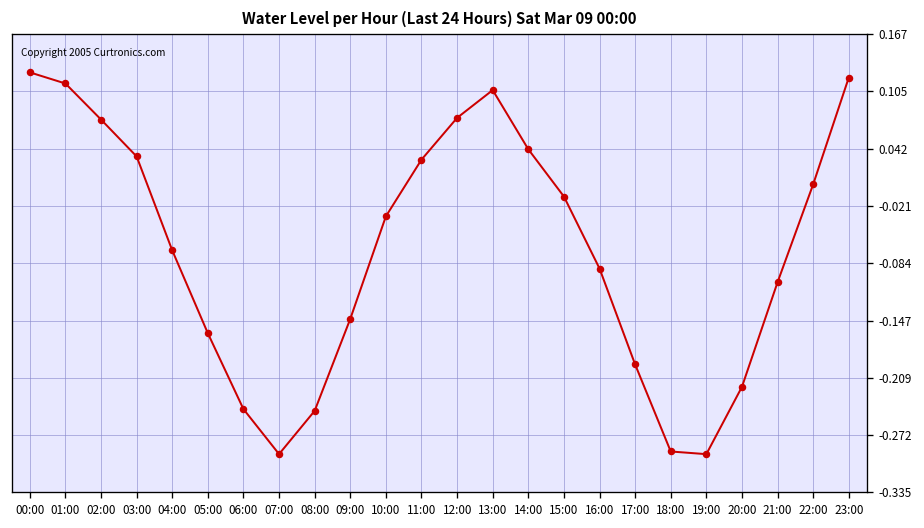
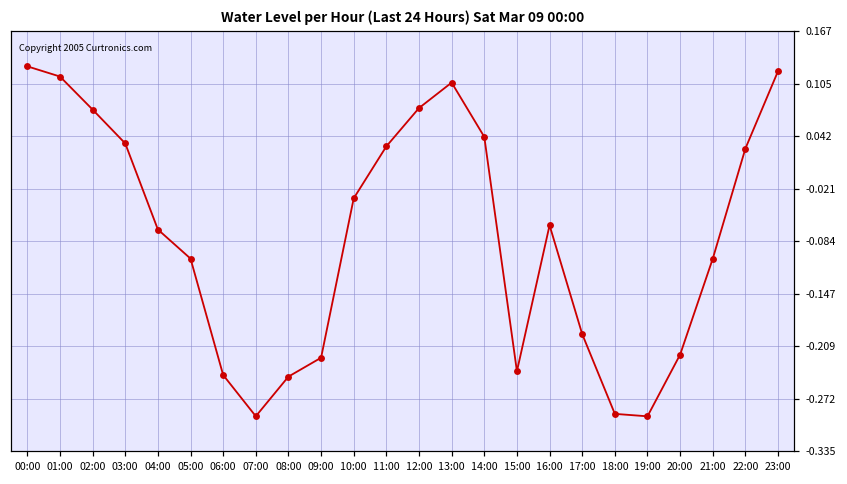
05:00: -0.16 -> -0.10
09:00: -0.14 -> -0.22
15:00: -0.01 -> -0.24
16:00: -0.09 -> -0.06
22:00: 0.00 -> 0.03
